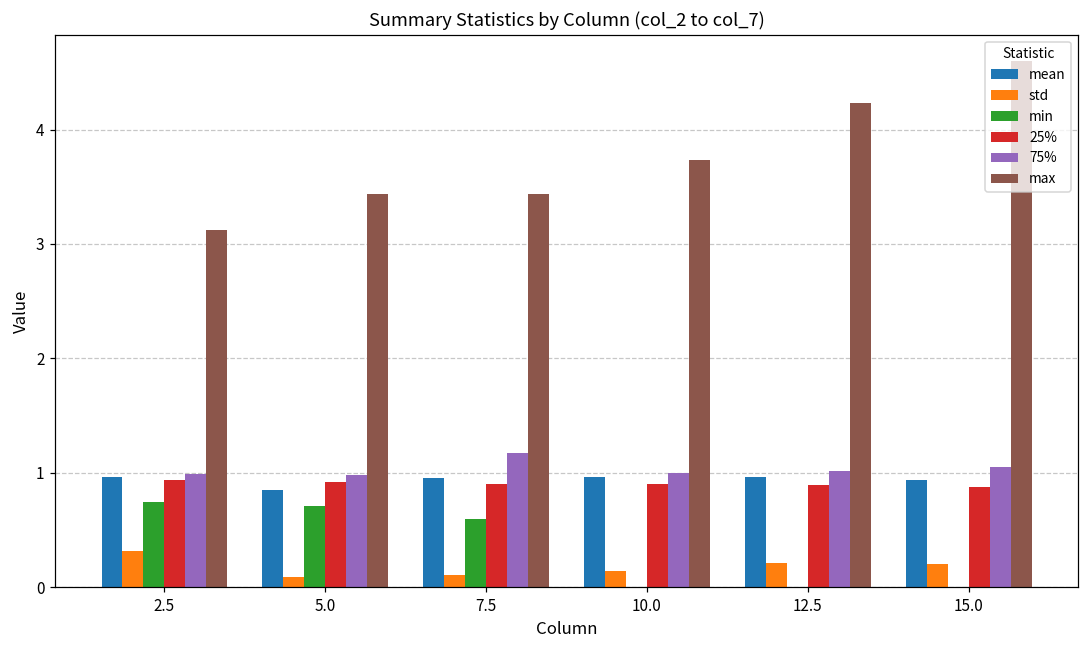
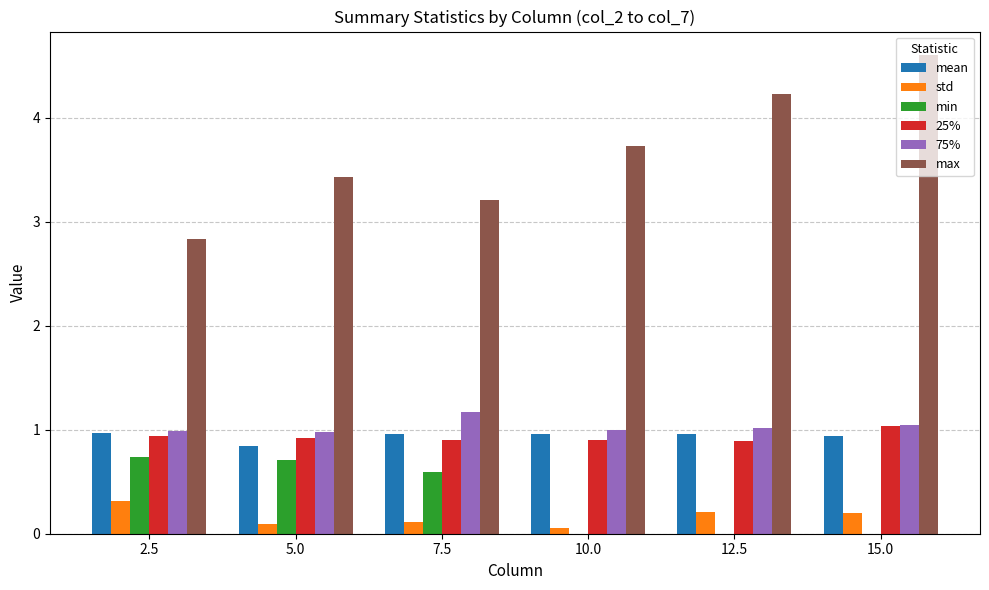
max, 2.5: 3.12 -> 2.83
max, 7.5: 3.43 -> 3.21
std, 10.0: 0.14 -> 0.06
25%, 15.0: 0.88 -> 1.03
